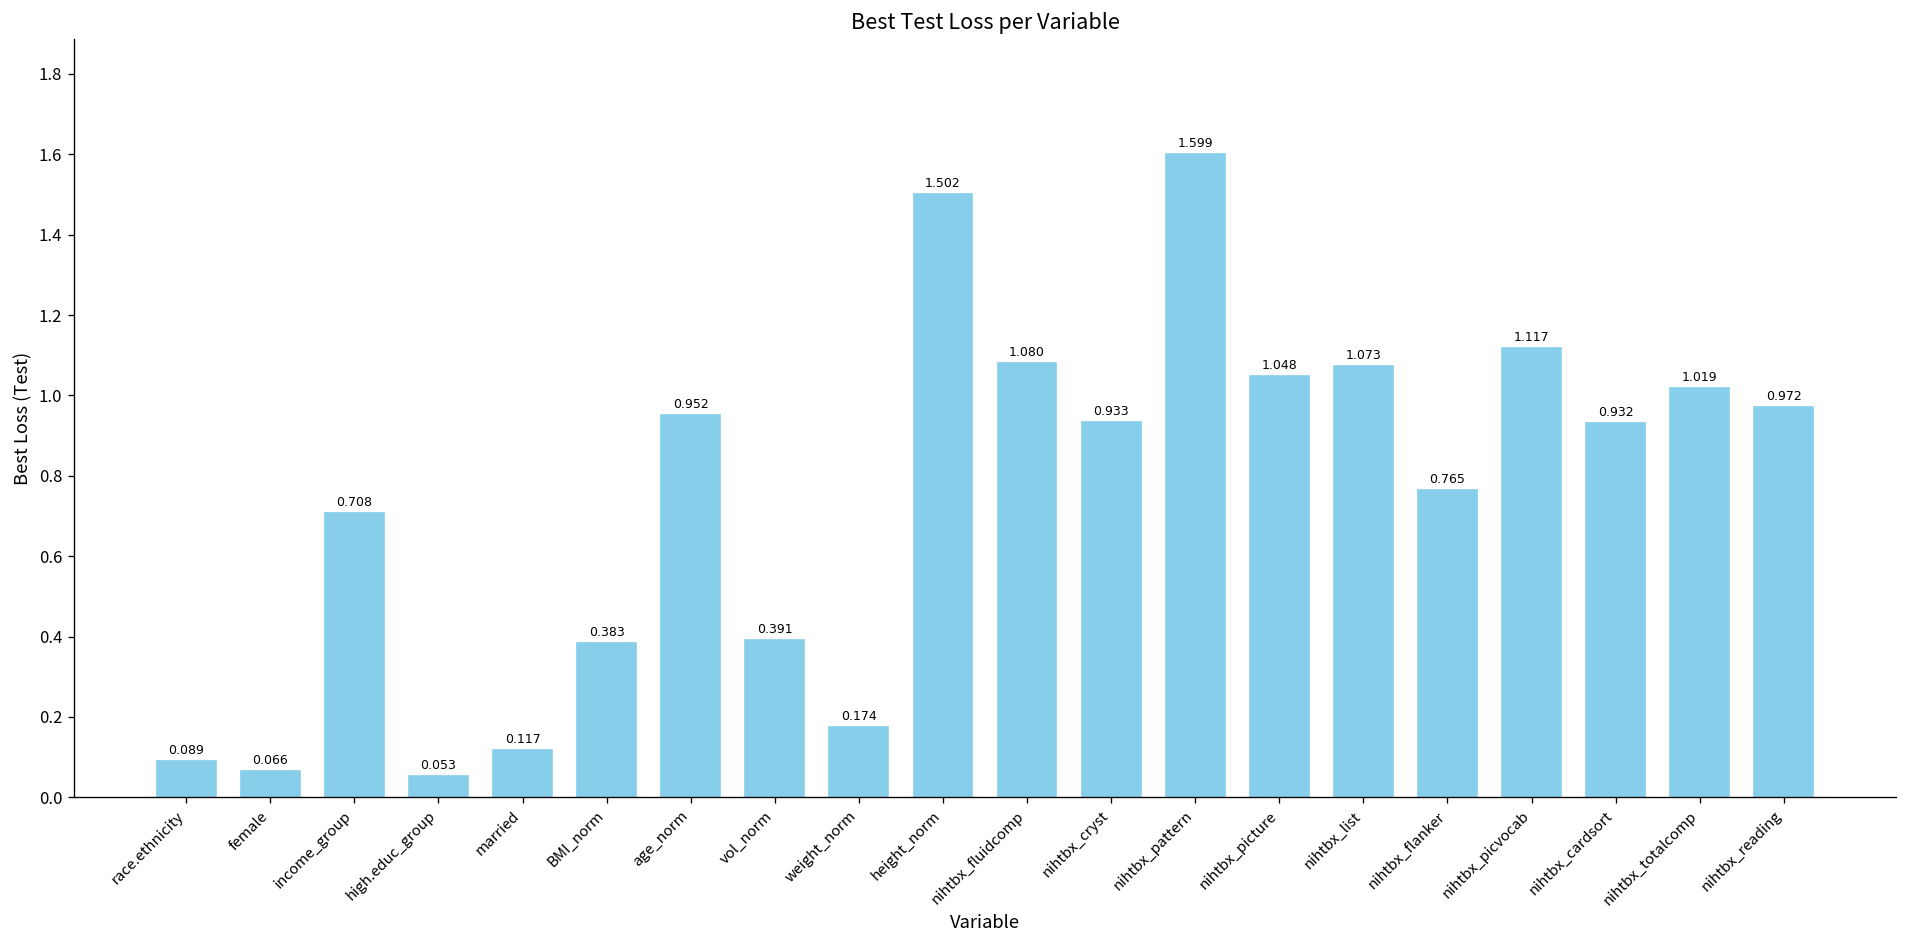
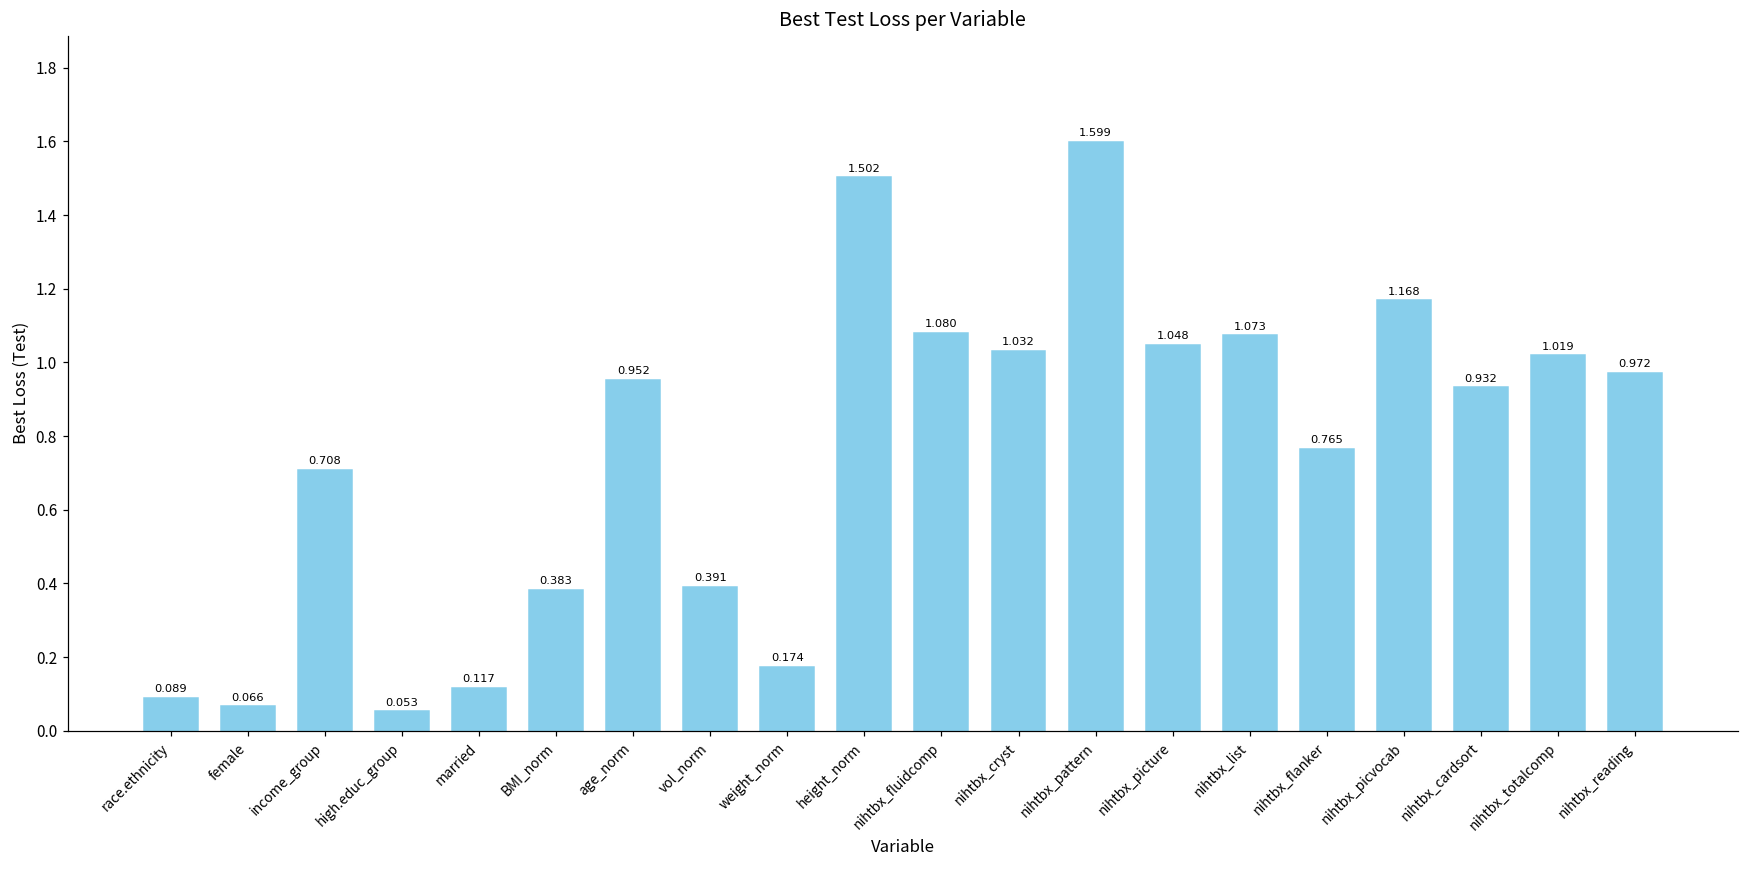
nihtbx_cryst: 0.933 -> 1.032
nihtbx_picvocab: 1.117 -> 1.168
